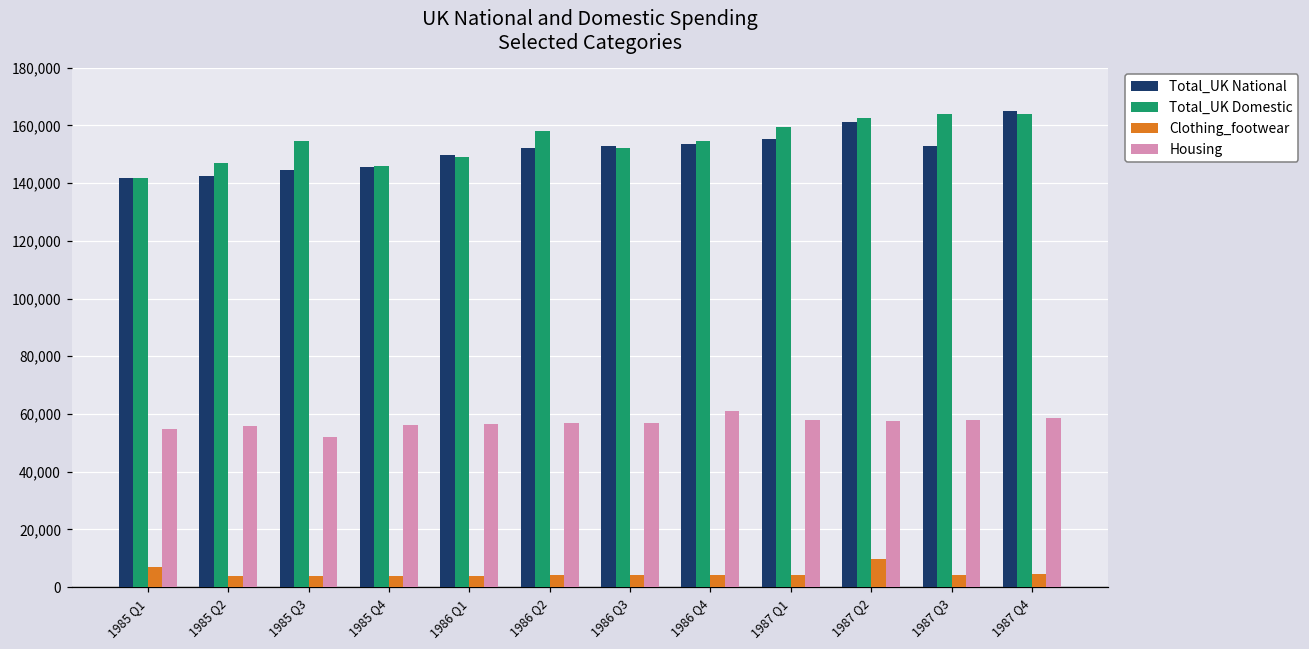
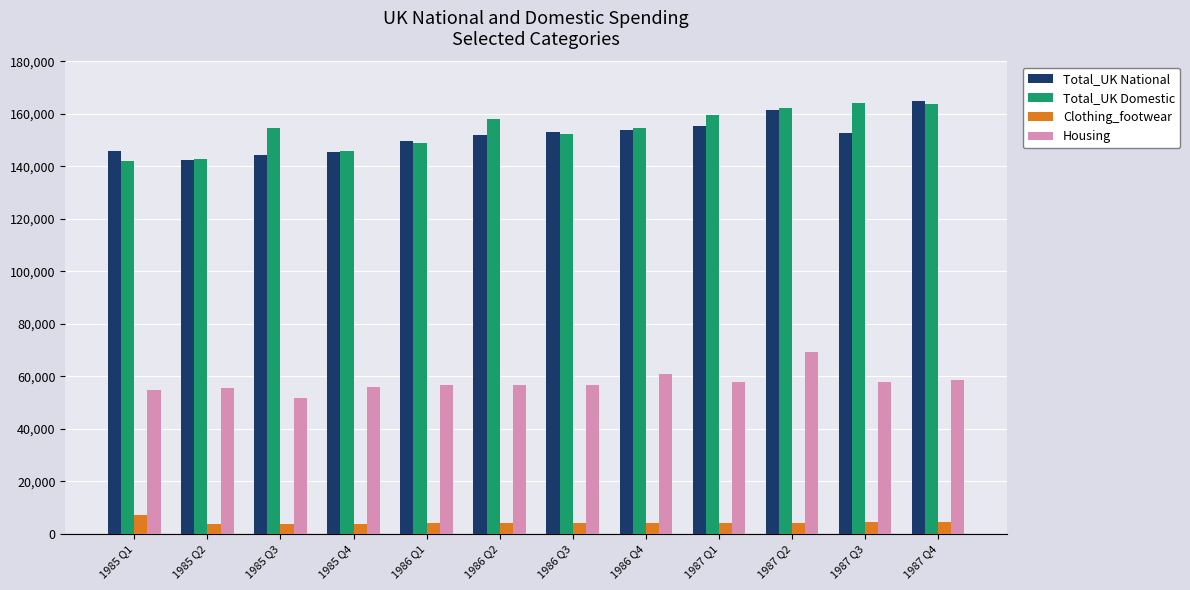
Total_UK National, 1985 Q1: 142,000 -> 146,000
Total_UK Domestic, 1985 Q2: 147,000 -> 143,000
Clothing_footwear, 1987 Q2: 10,000 -> 4,000
Housing, 1987 Q2: 58,000 -> 69,000
